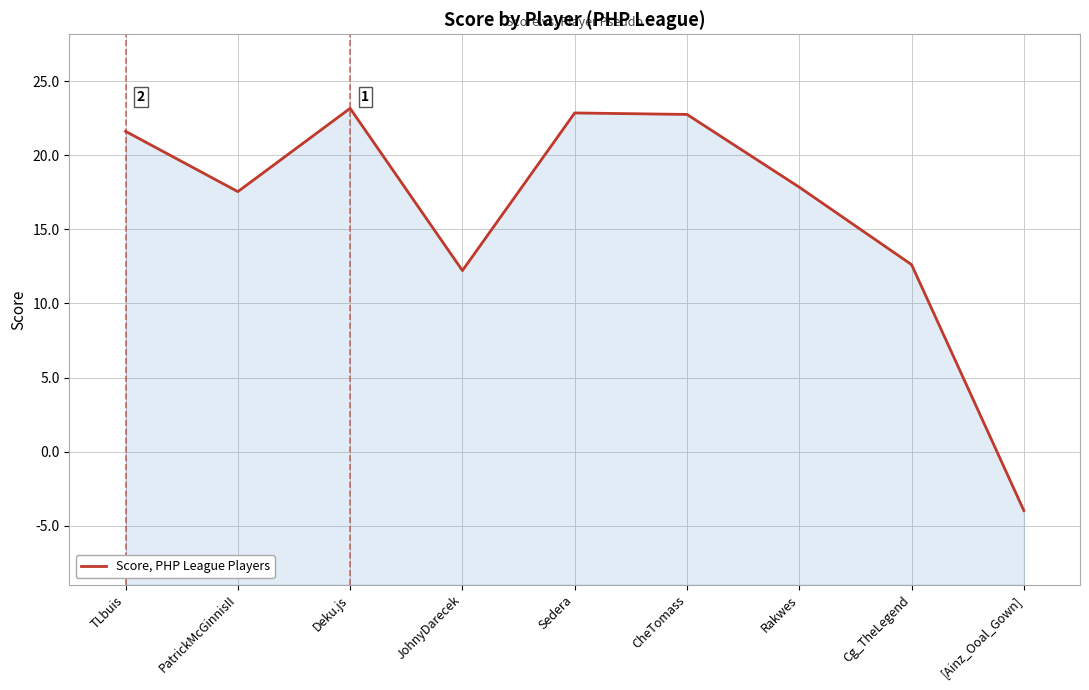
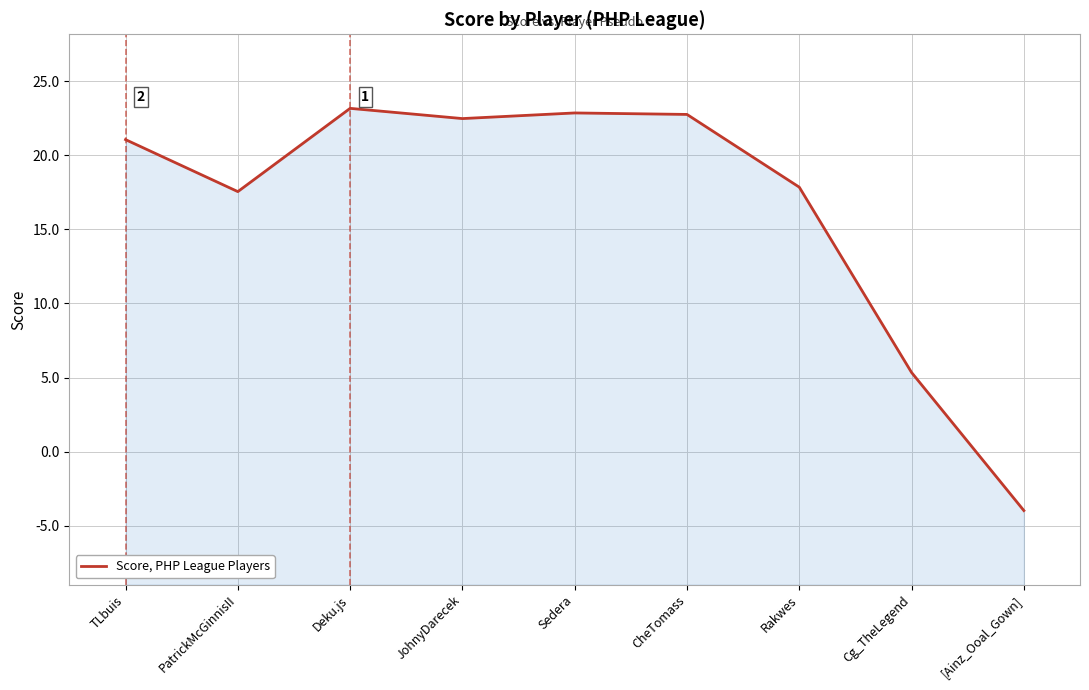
TLbuis: 21.6 -> 21.1
JohnyDarecek: 12.2 -> 22.5
Cg_TheLegend: 12.6 -> 5.3
